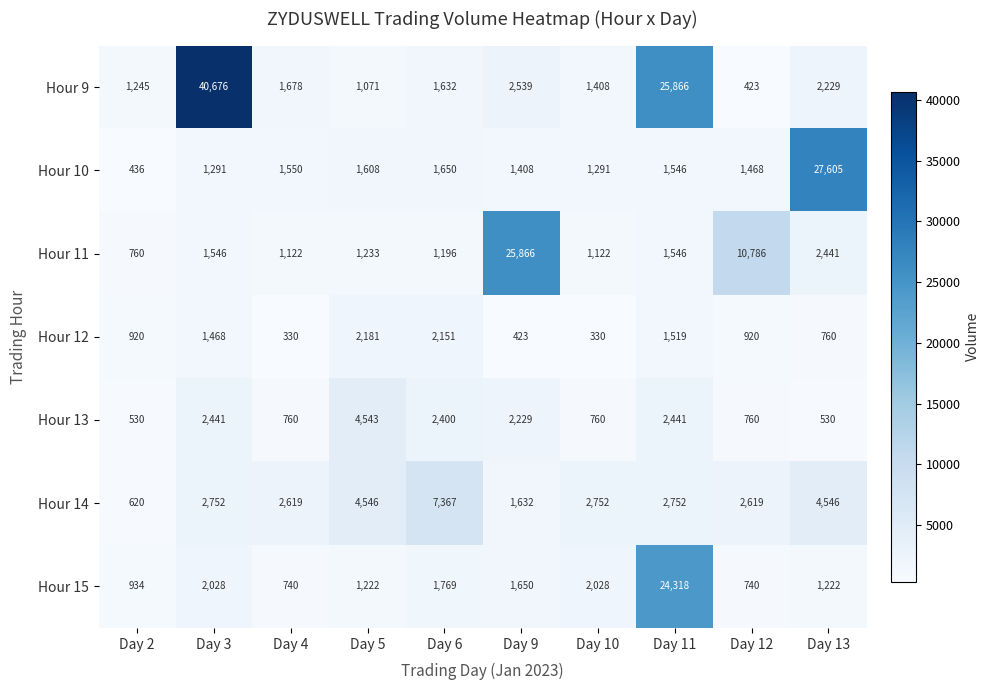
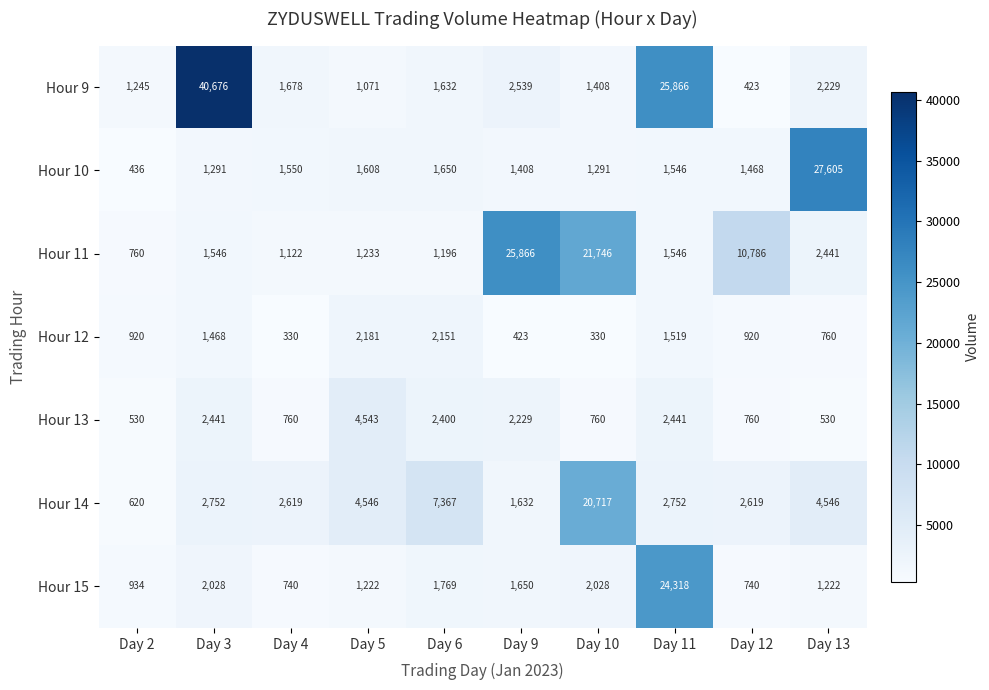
Hour 11, Day 10: 1,122 -> 21,746
Hour 14, Day 10: 2,752 -> 20,717
